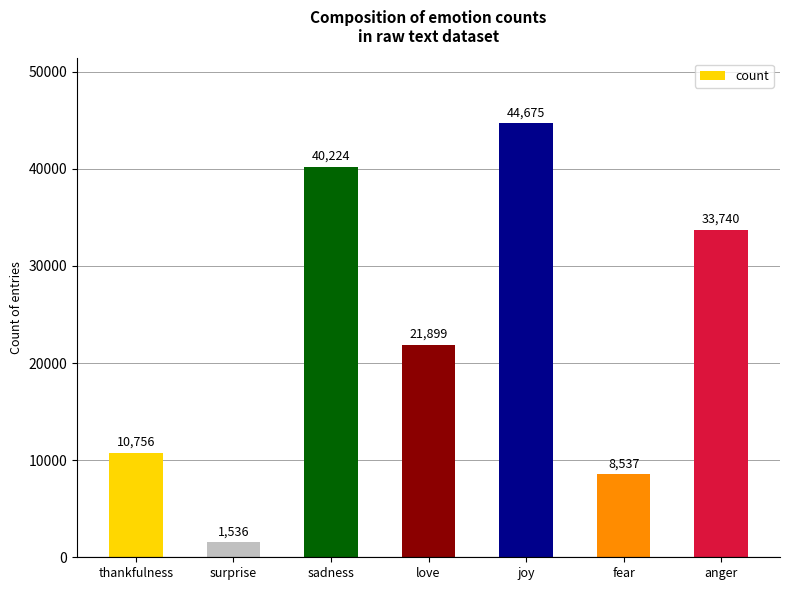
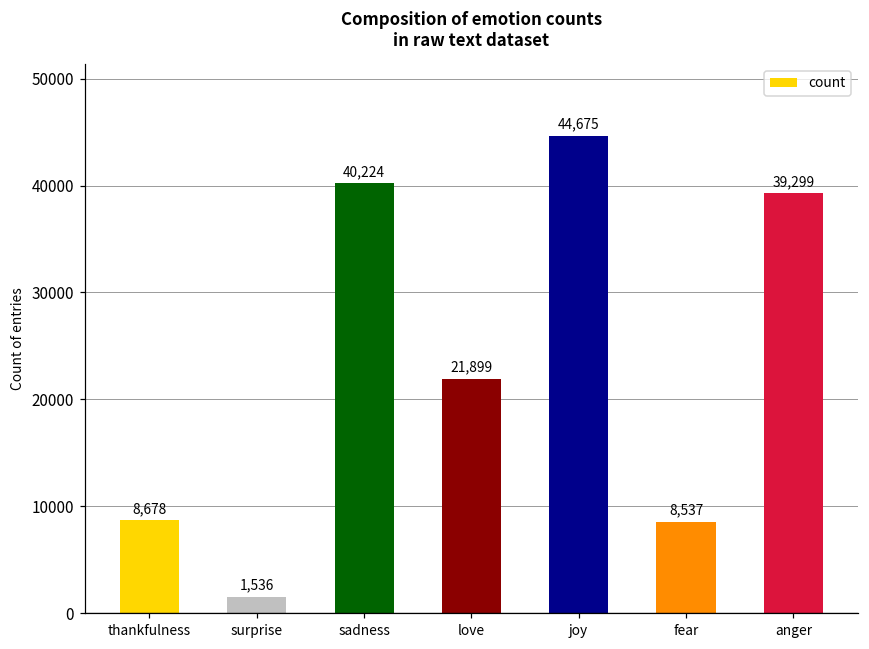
thankfulness: 10,756 -> 8,678
anger: 33,740 -> 39,299
